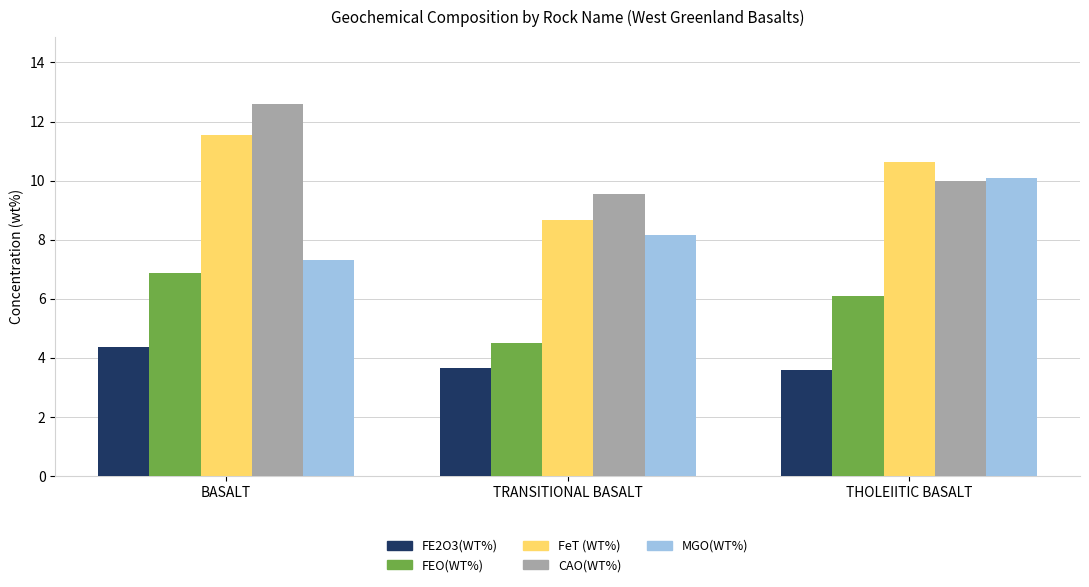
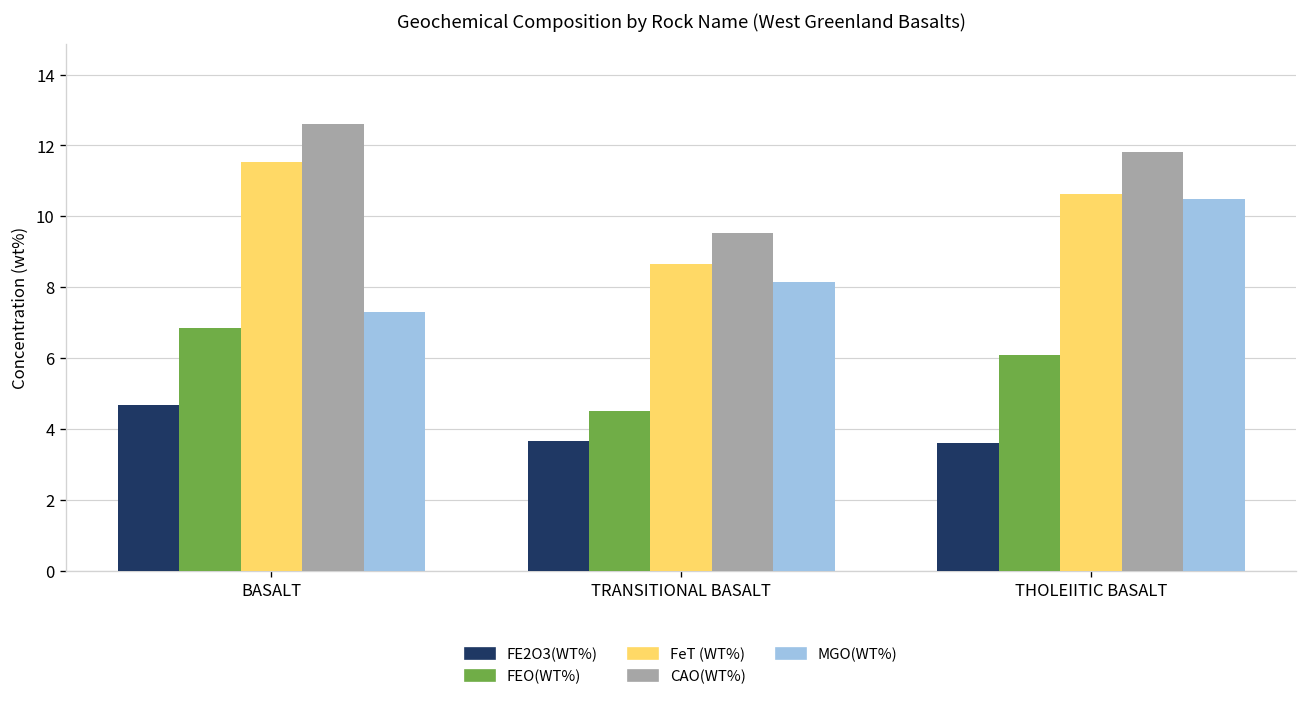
FE2O3(WT%), BASALT: 4.4 -> 4.7
CAO(WT%), THOLEIITIC BASALT: 10.0 -> 11.8
MGO(WT%), THOLEIITIC BASALT: 10.1 -> 10.5
